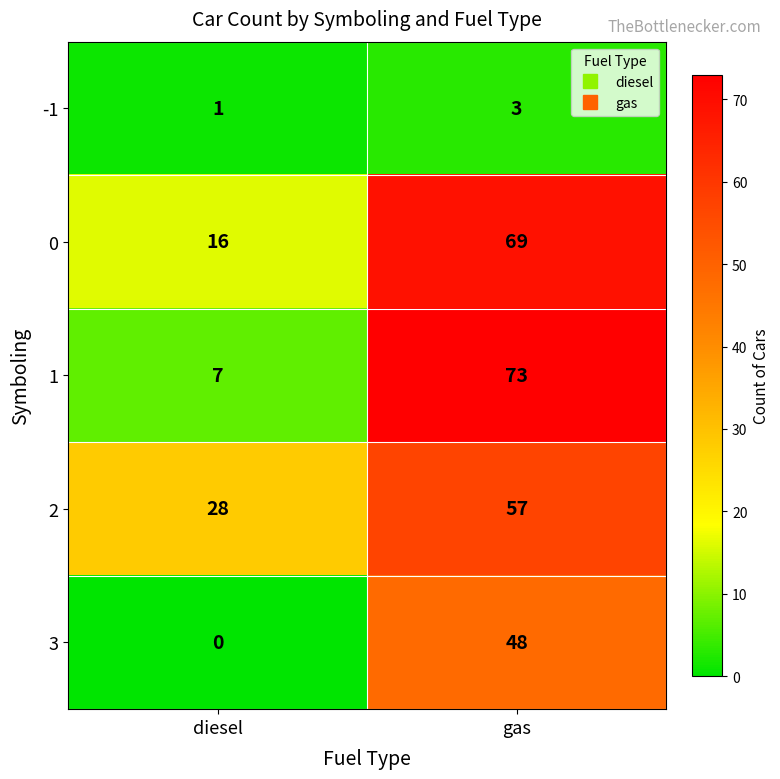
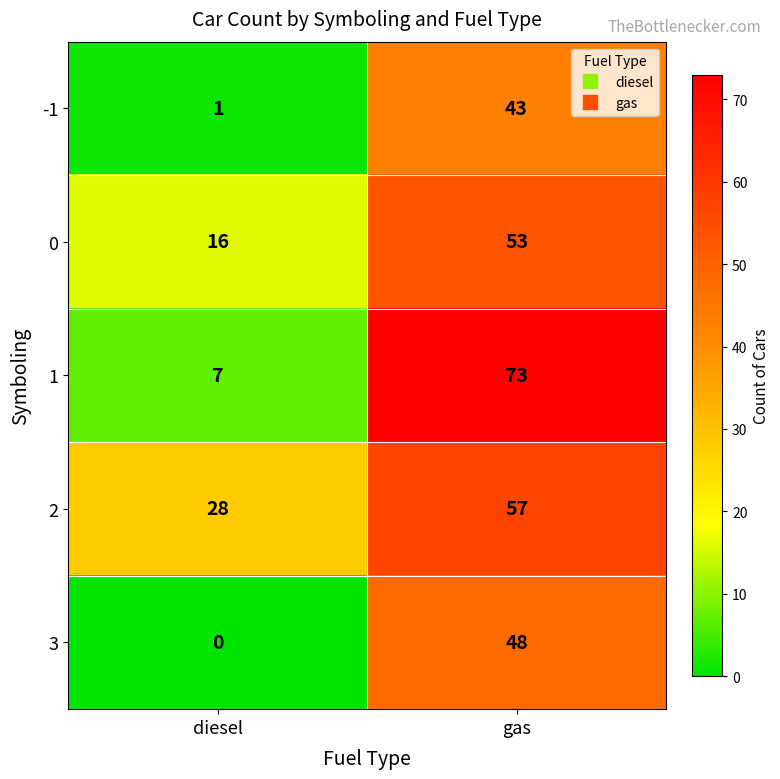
-1, gas: 3 -> 43
0, gas: 69 -> 53
